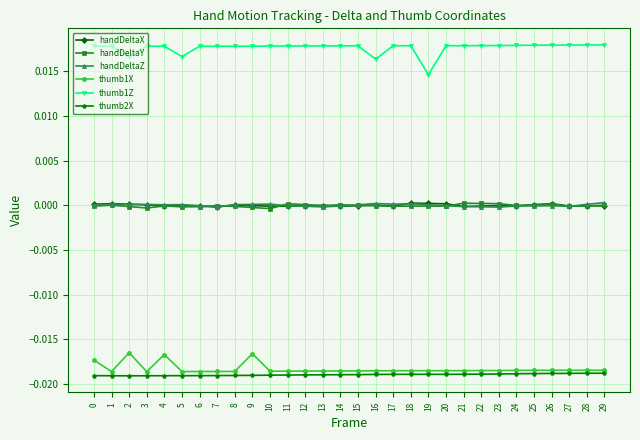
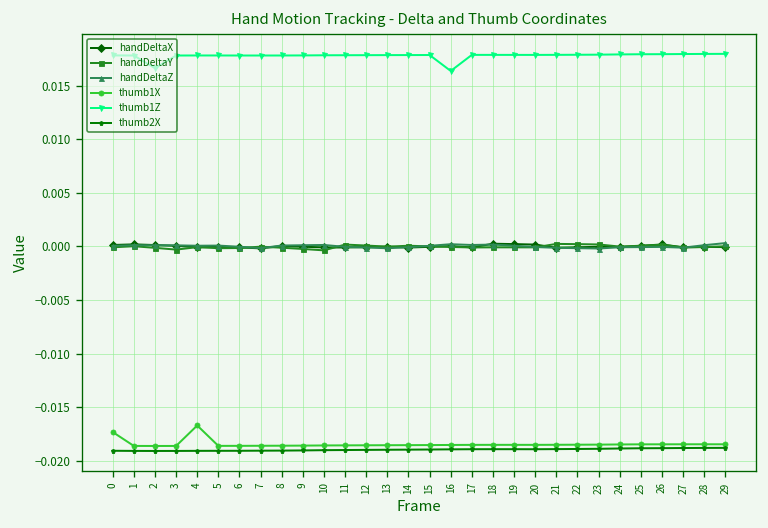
thumb1X, 2: -0.016 -> -0.019
thumb1Z, 5: 0.017 -> 0.018
thumb1X, 9: -0.017 -> -0.019
thumb1Z, 19: 0.015 -> 0.018
